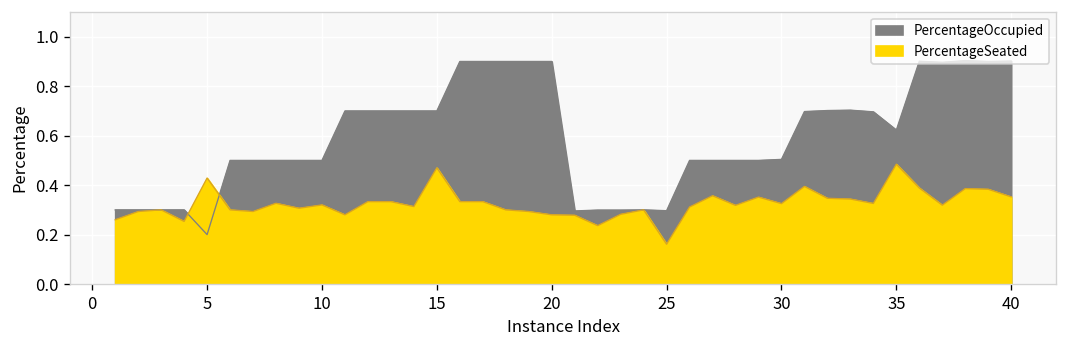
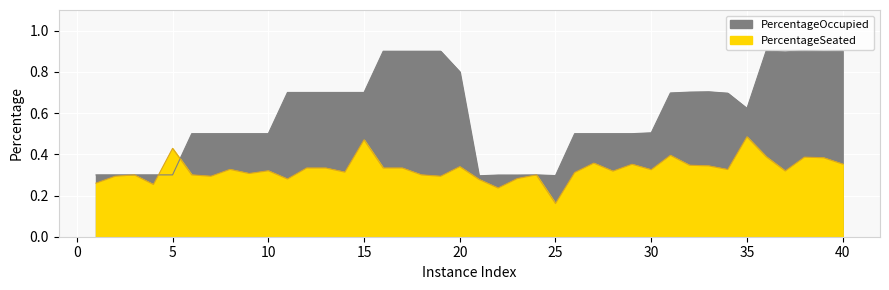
PercentageOccupied, 5: 0.2 -> 0.3
PercentageOccupied, 20: 0.9 -> 0.8
PercentageSeated, 20: 0.28 -> 0.34
